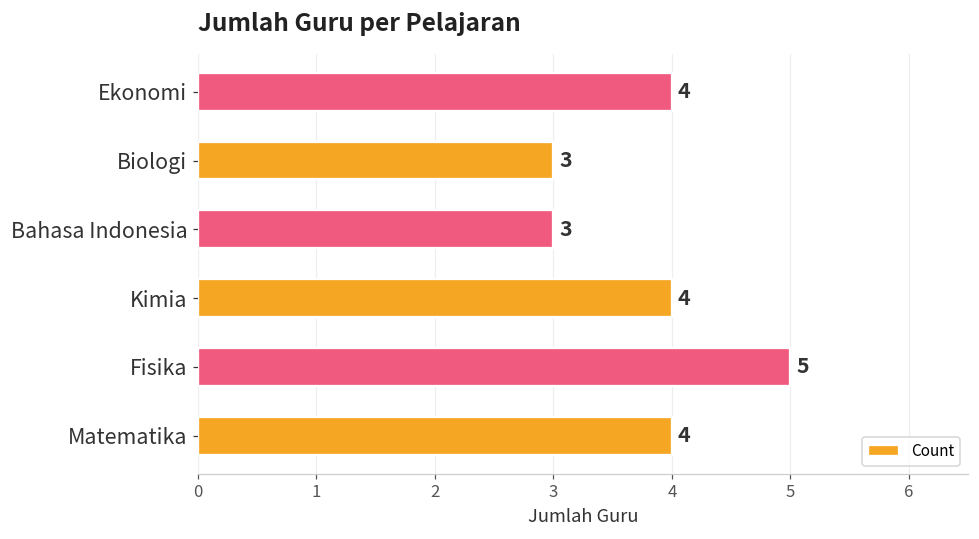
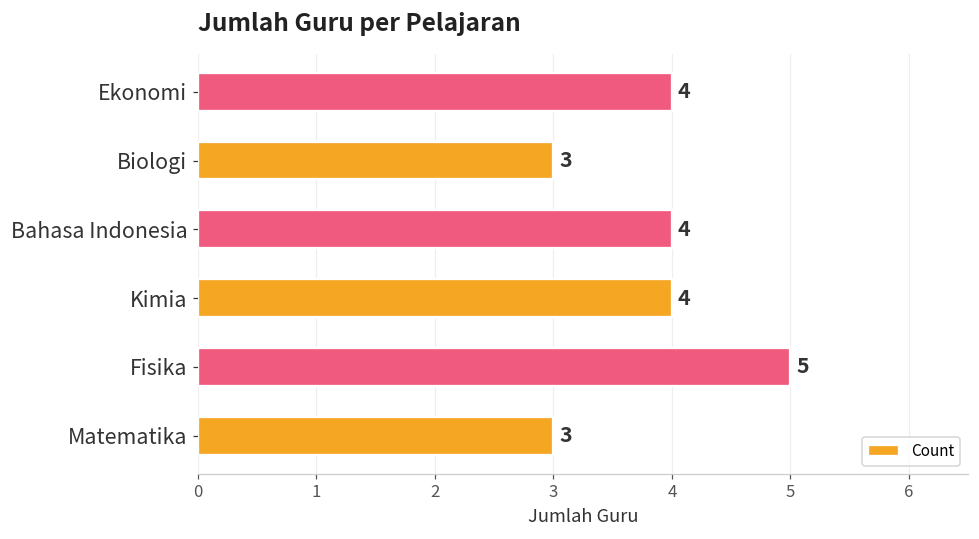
Bahasa Indonesia: 3 -> 4
Matematika: 4 -> 3
